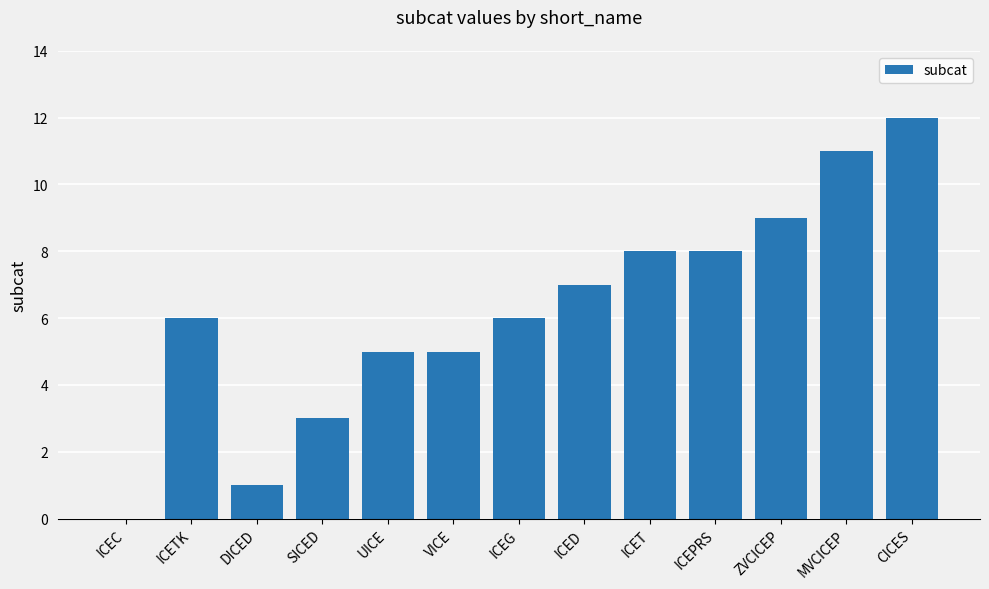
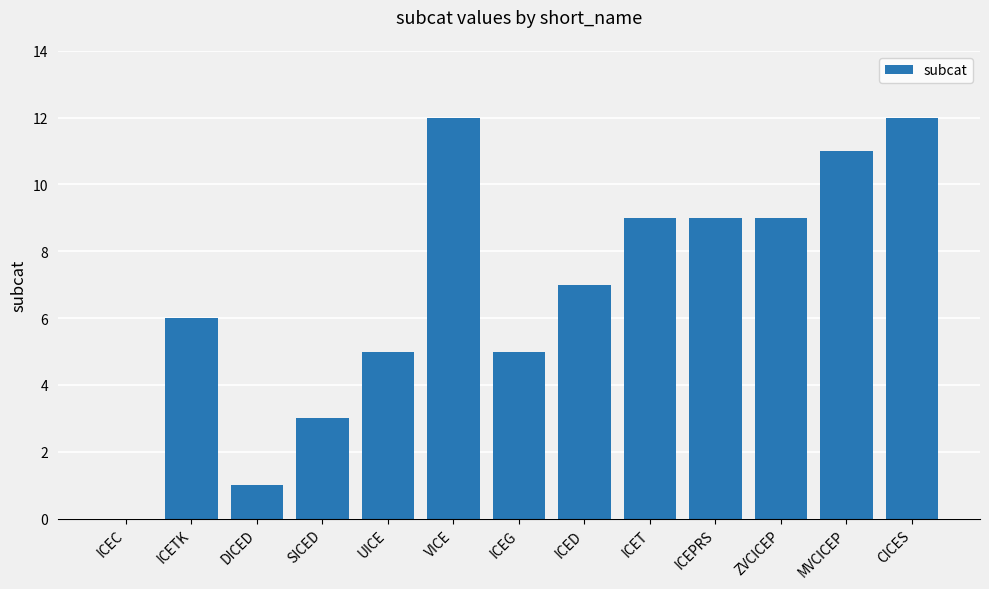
VICE: 5 -> 12
ICEG: 6 -> 5
ICET: 8 -> 9
ICEPRS: 8 -> 9
